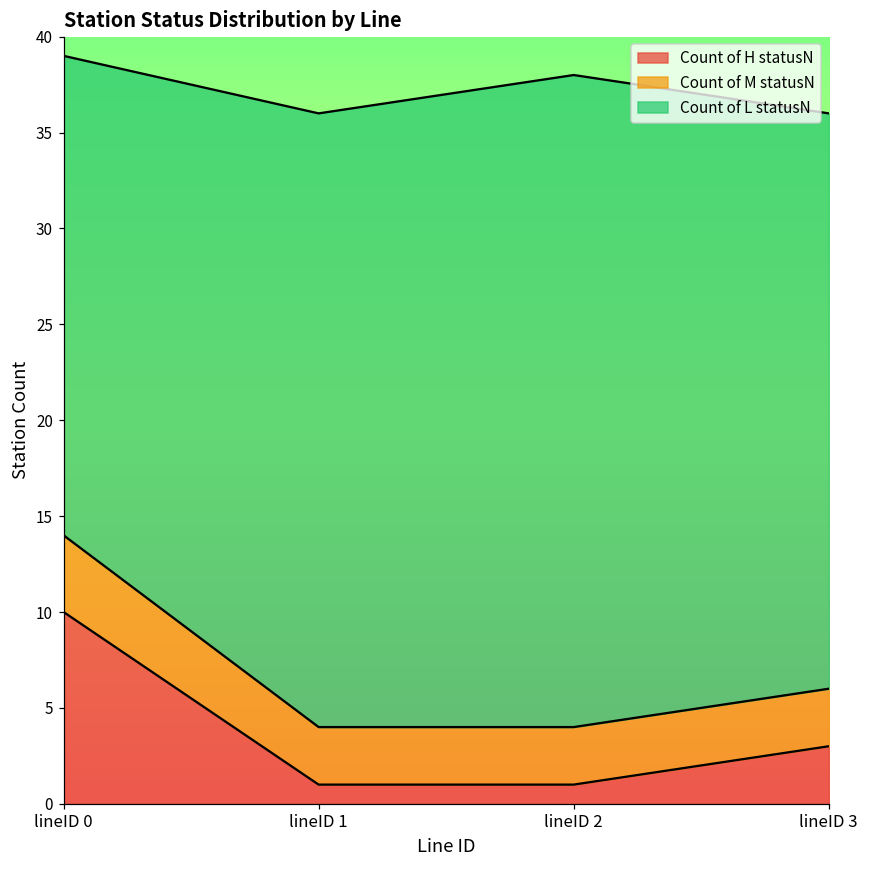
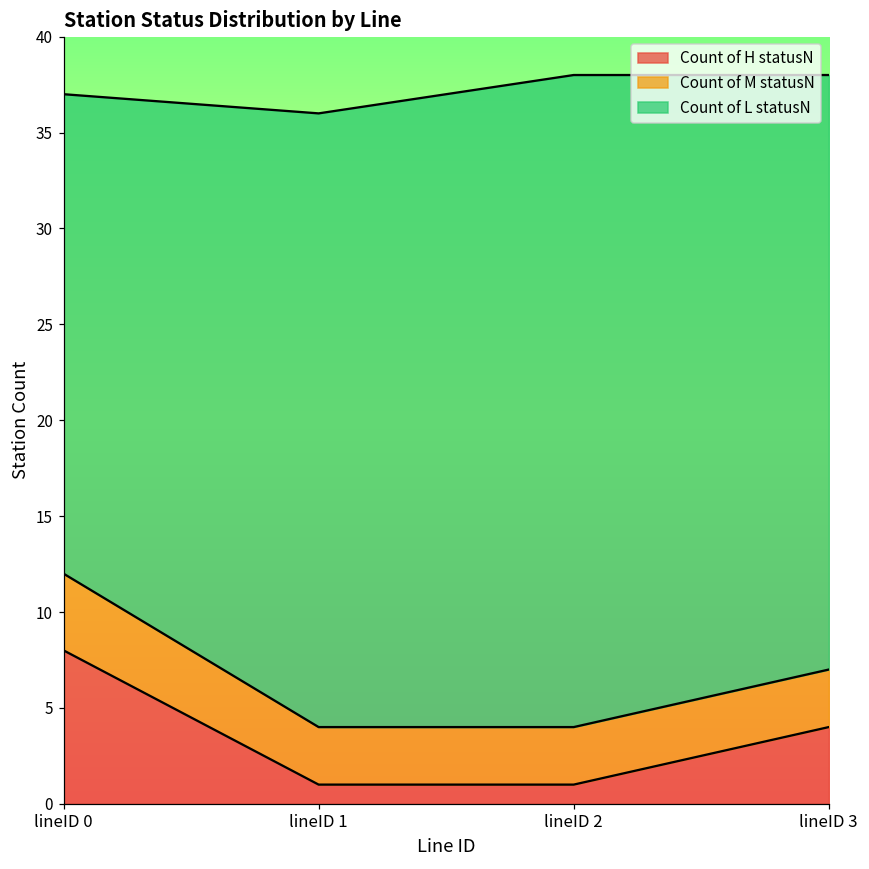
Count of H statusN, lineID 0: 10 -> 8
Count of H statusN, lineID 3: 3 -> 4
Count of L statusN, lineID 3: 30 -> 31
